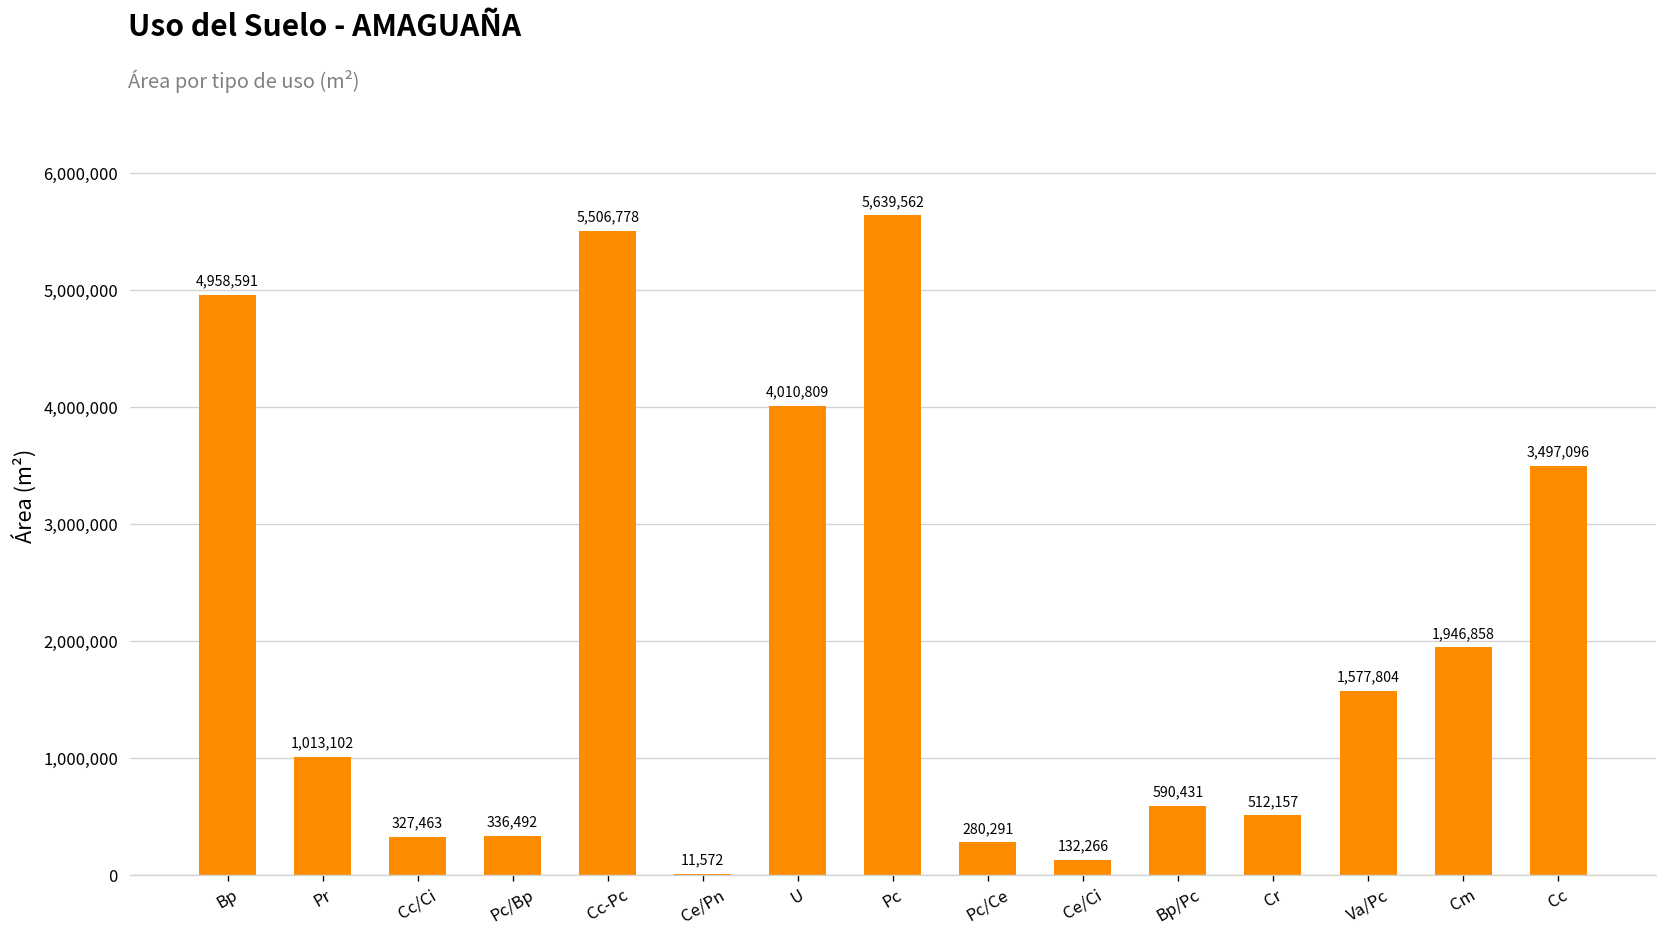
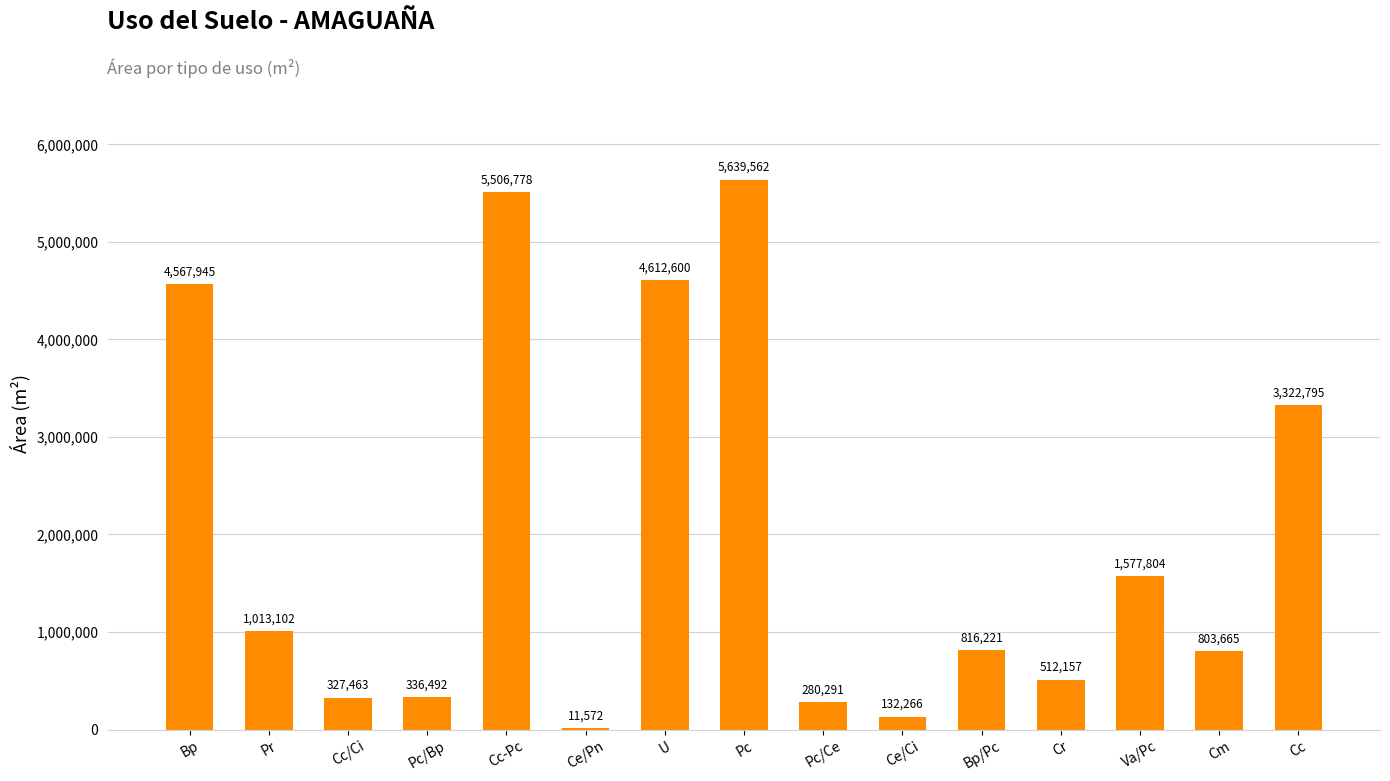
Bp: 4,958,591 -> 4,567,945
U: 4,010,809 -> 4,612,600
Bp/Pc: 590,431 -> 816,221
Cm: 1,946,858 -> 803,665
Cc: 3,497,096 -> 3,322,795
